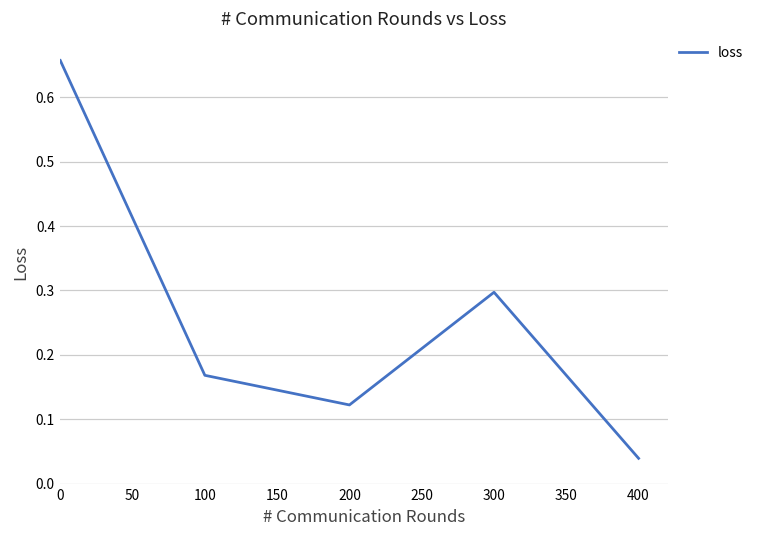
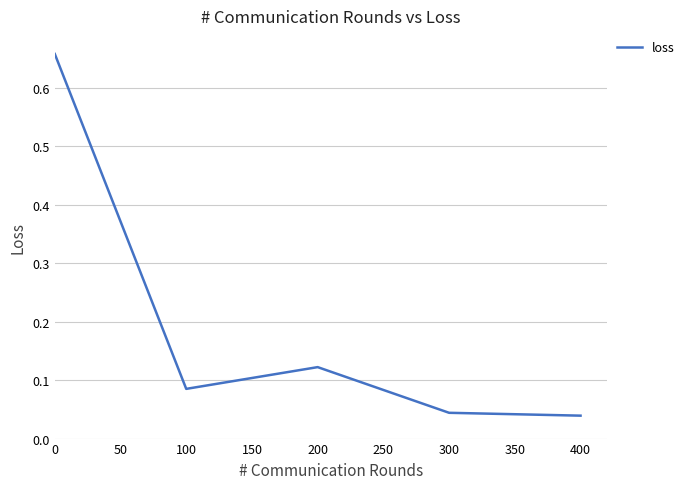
100: 0.17 -> 0.08
300: 0.30 -> 0.04
